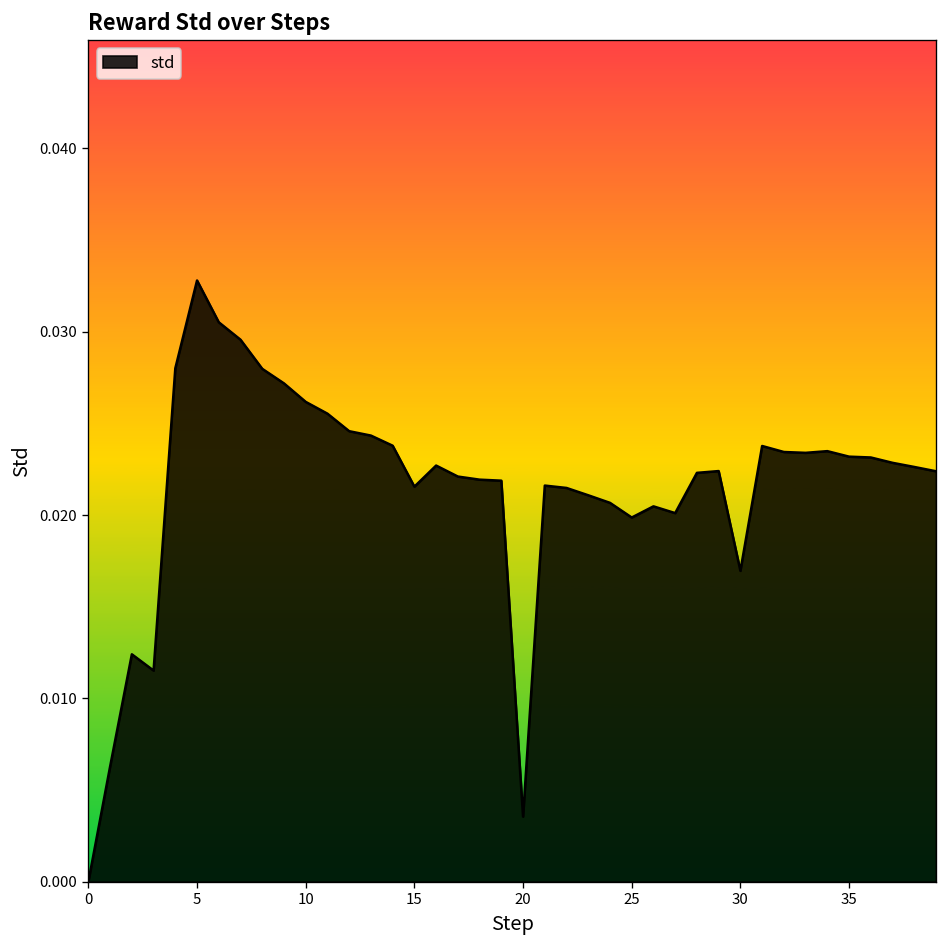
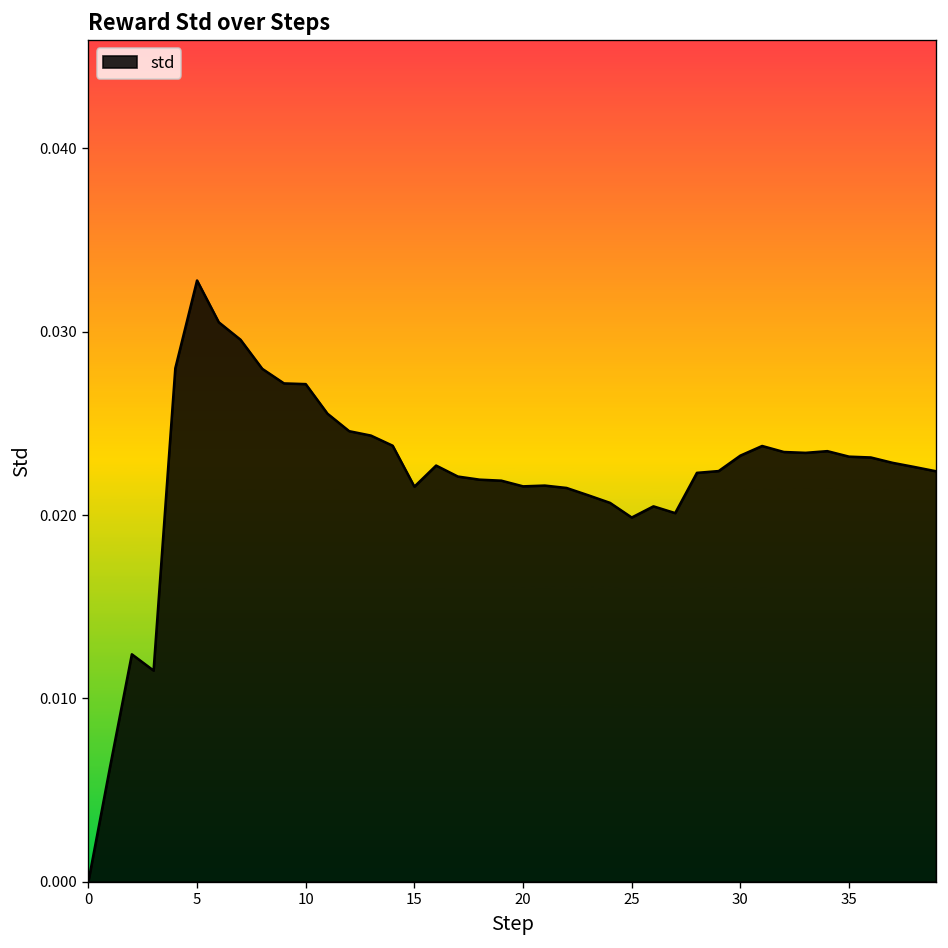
10: 0.0262 -> 0.0271
20: 0.0035 -> 0.0216
30: 0.0170 -> 0.0232
